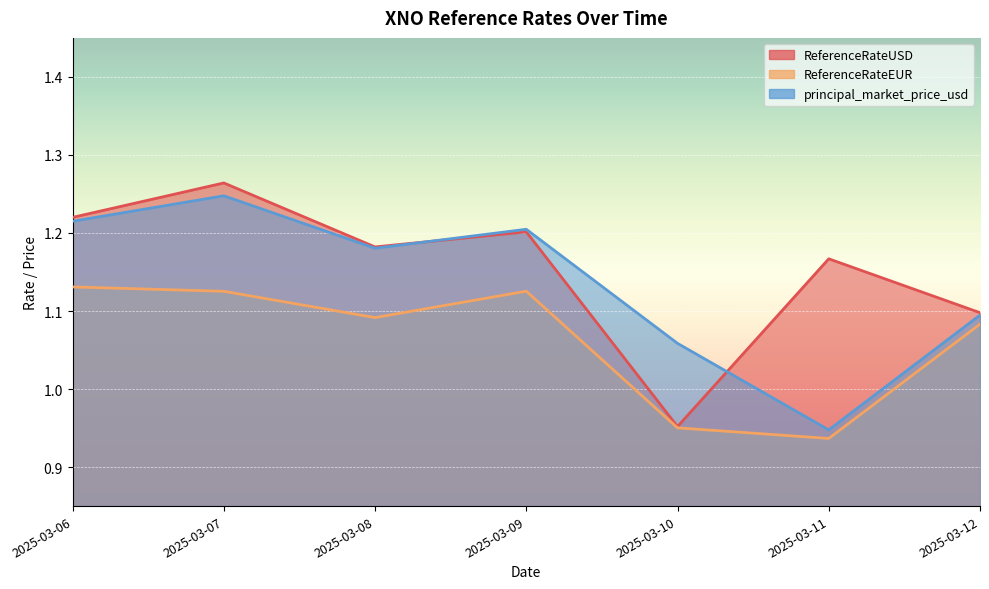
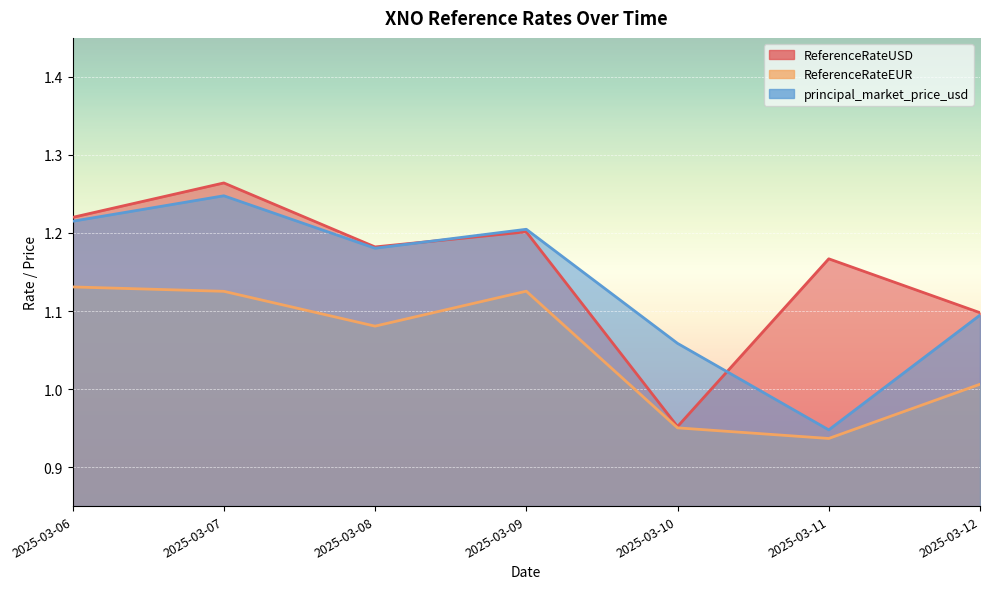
ReferenceRateEUR, 2025-03-08: 1.09 -> 1.08
ReferenceRateEUR, 2025-03-12: 1.08 -> 1.01
